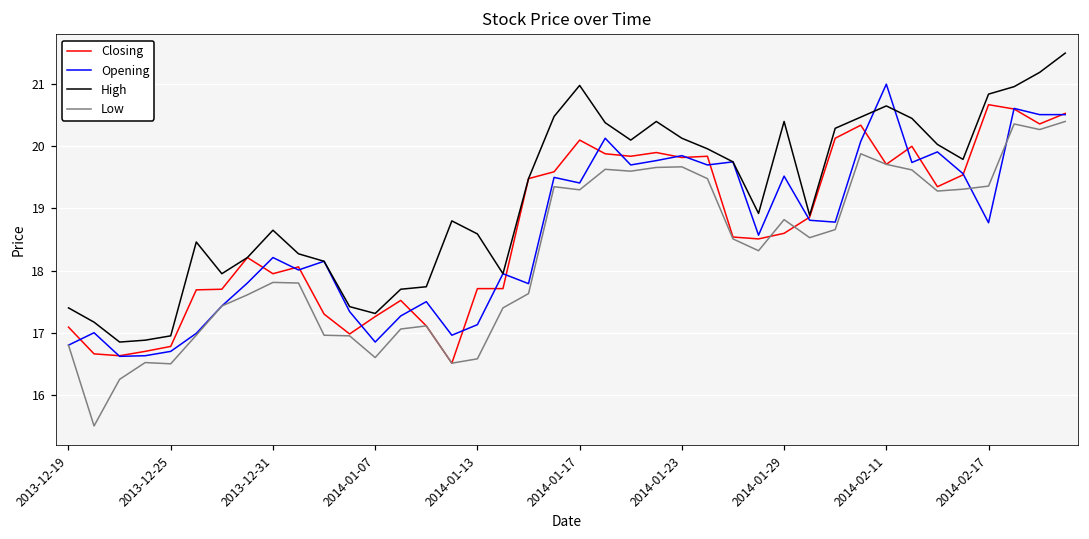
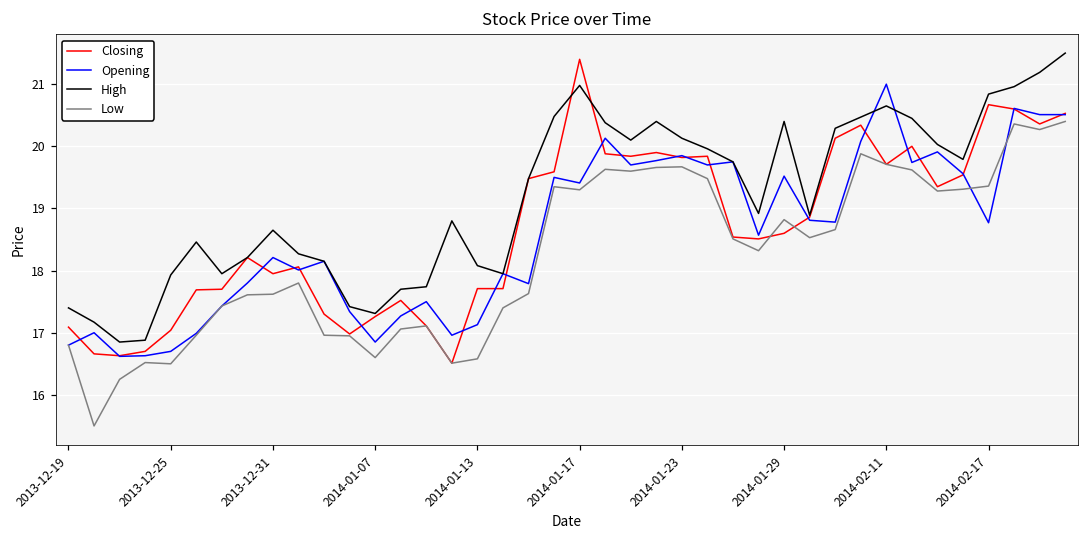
Closing, 2013-12-25: 16.8 -> 17.0
High, 2013-12-25: 17.0 -> 17.9
Low, 2013-12-31: 17.8 -> 17.6
High, 2014-01-13: 18.6 -> 18.1
Closing, 2014-01-17: 20.1 -> 21.4
